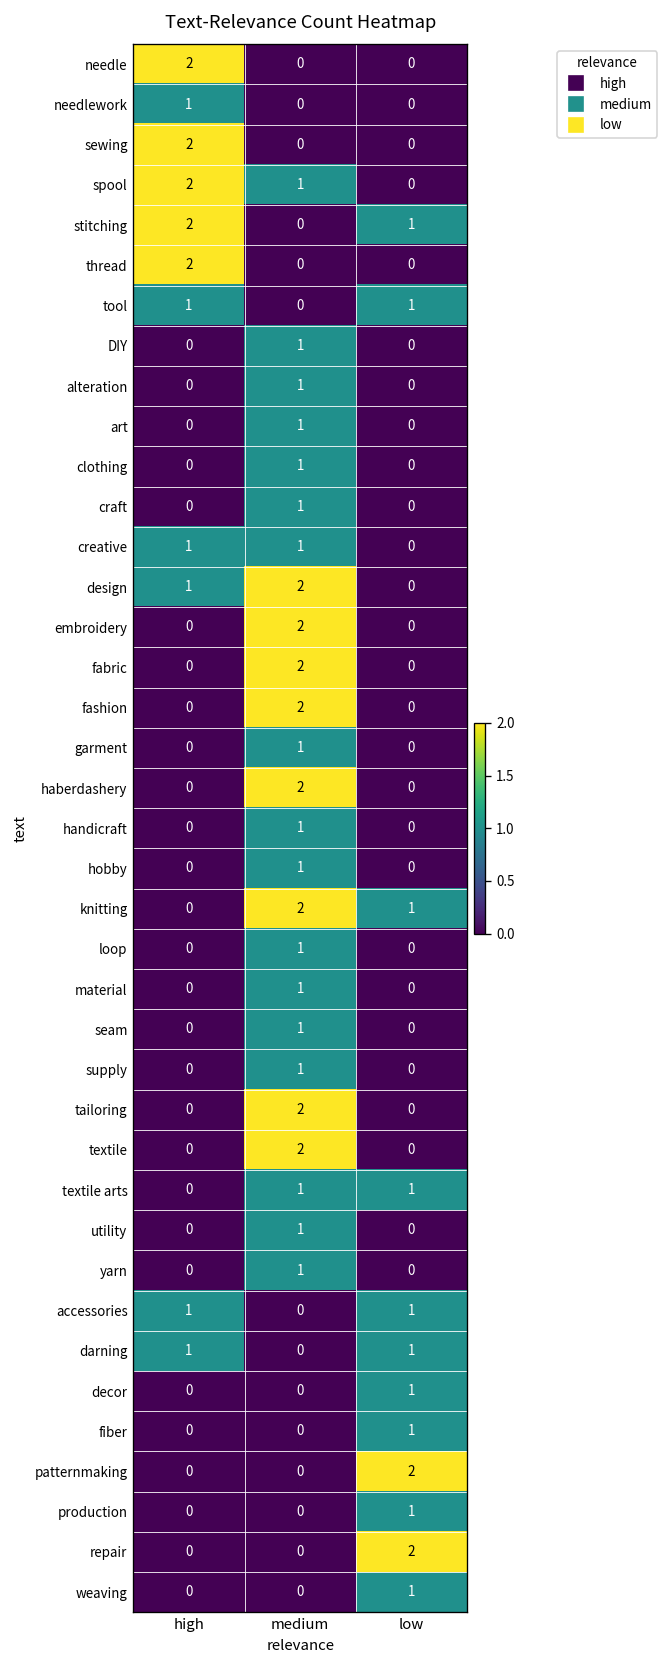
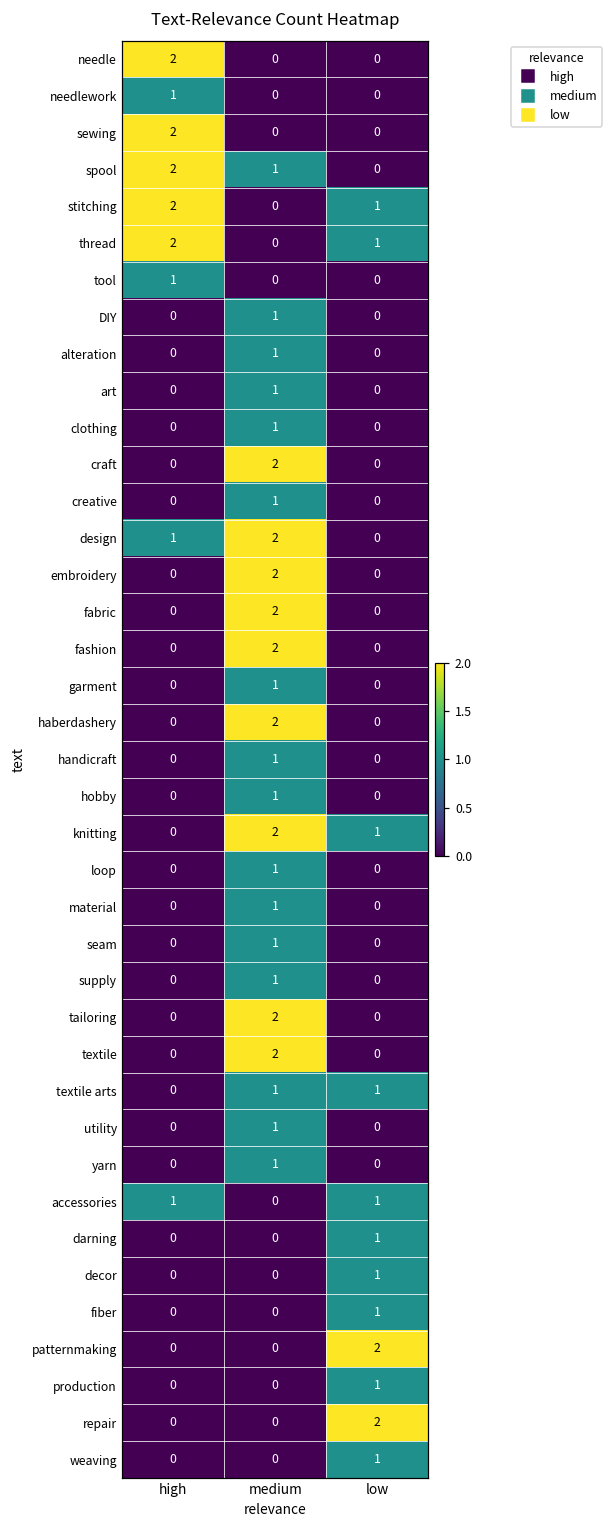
thread, low: 0 -> 1
tool, low: 1 -> 0
craft, medium: 1 -> 2
creative, high: 1 -> 0
darning, high: 1 -> 0
